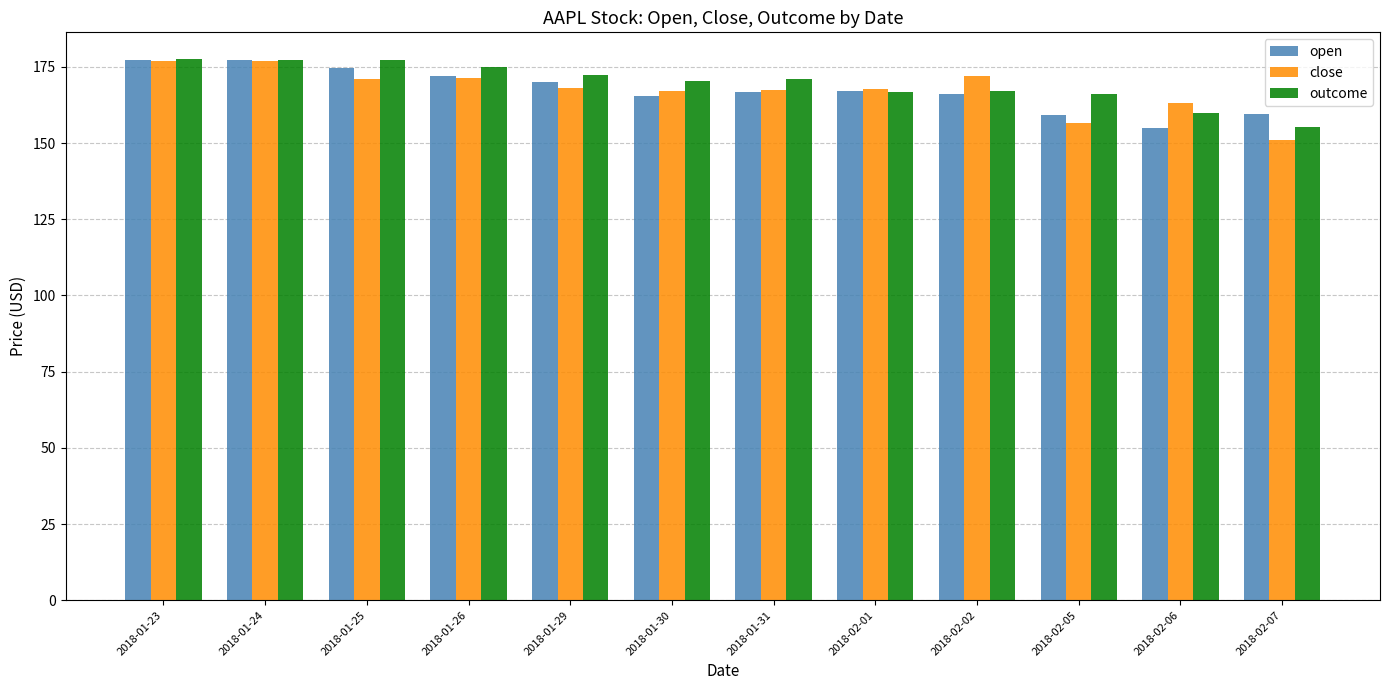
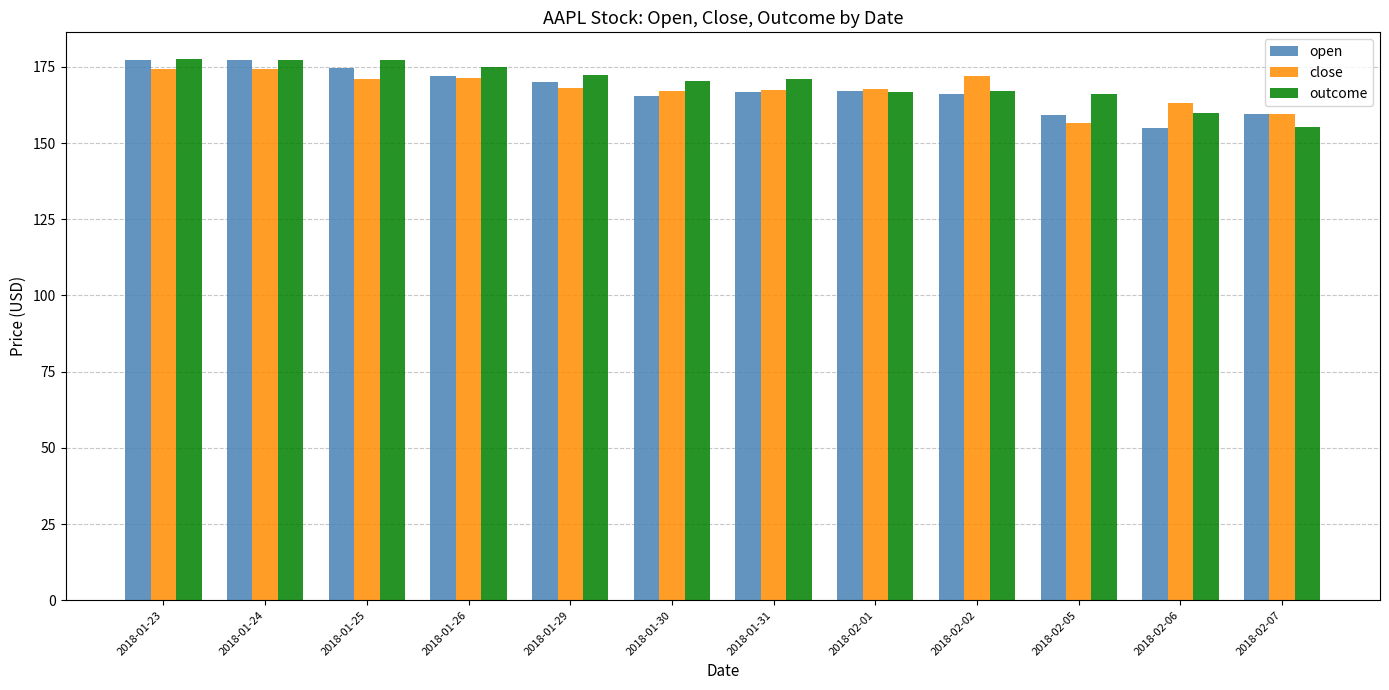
close, 2018-01-23: 177 -> 174
close, 2018-01-24: 177 -> 174
close, 2018-02-07: 151 -> 160
